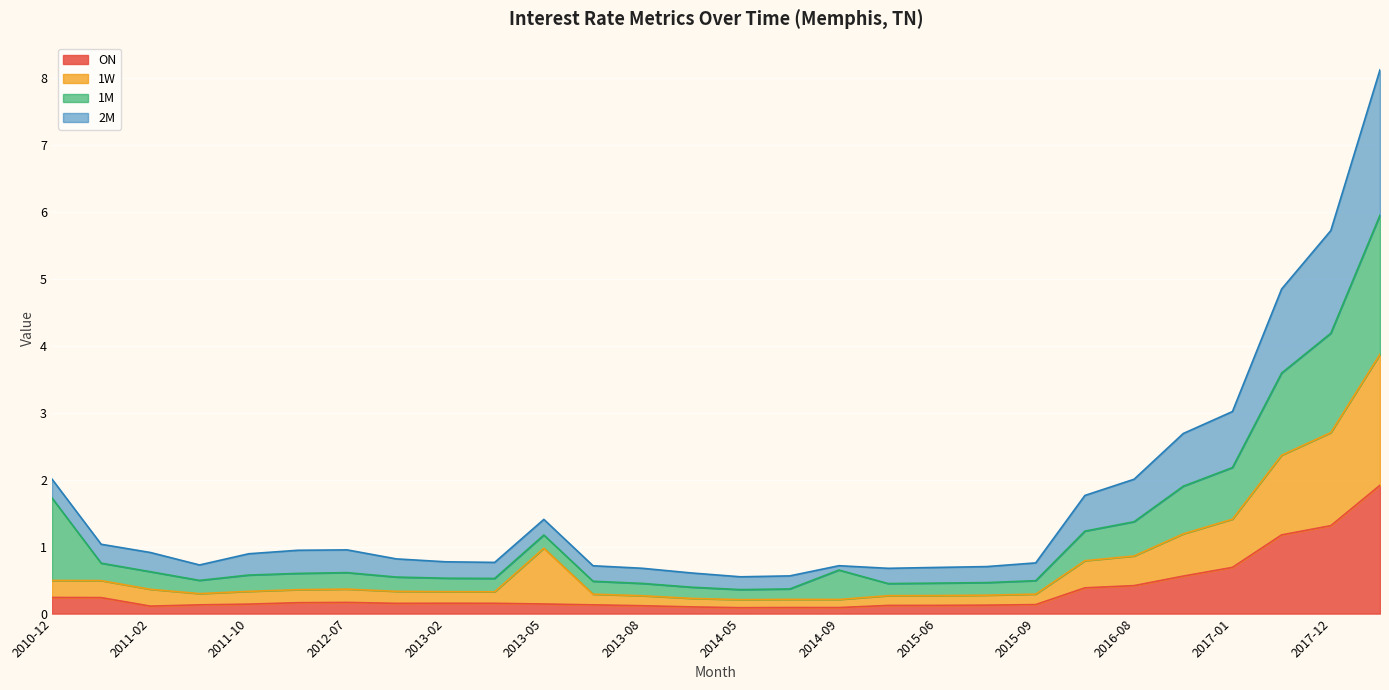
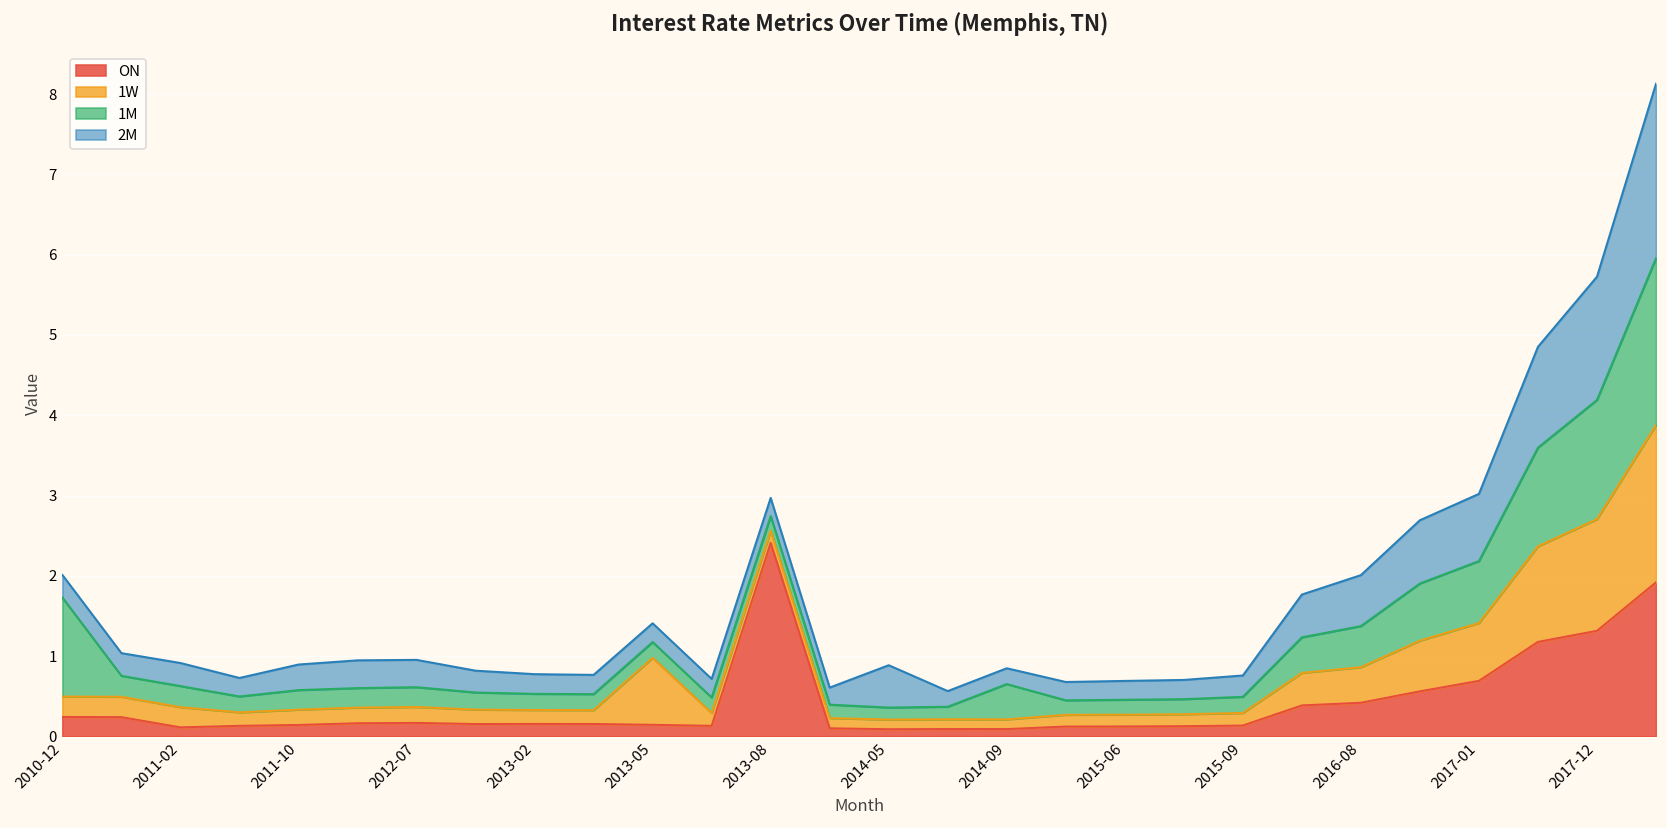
ON, 2013-08: 0.1 -> 2.4
2M, 2014-05: 0.2 -> 0.5
2M, 2014-09: 0.1 -> 0.2
